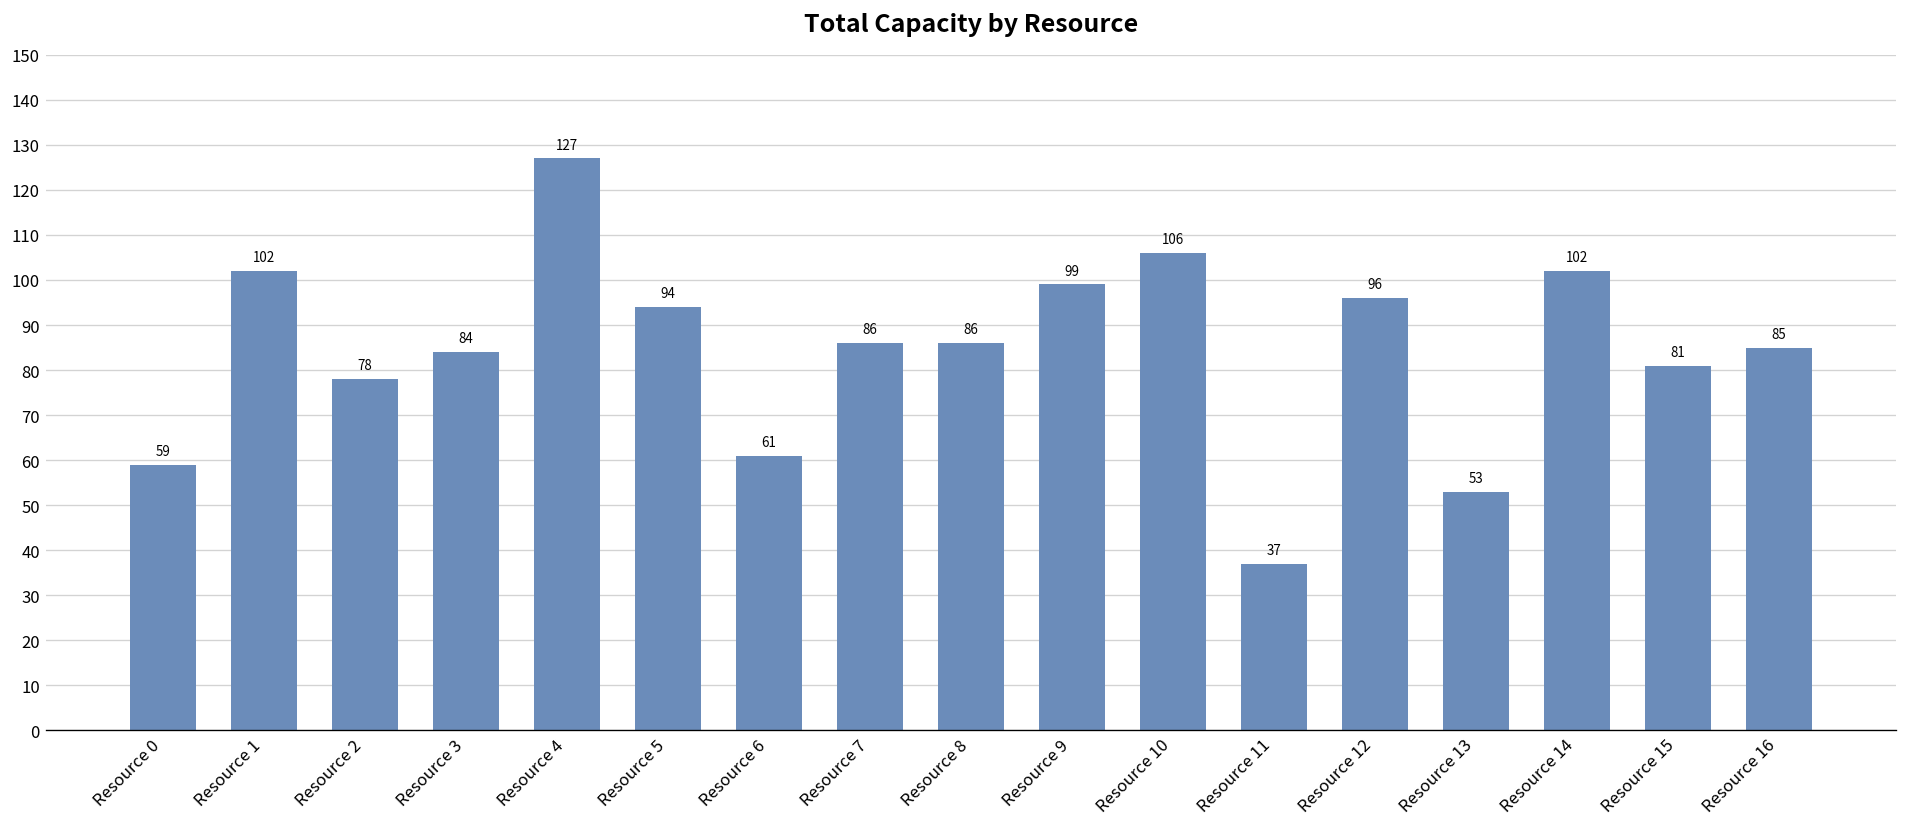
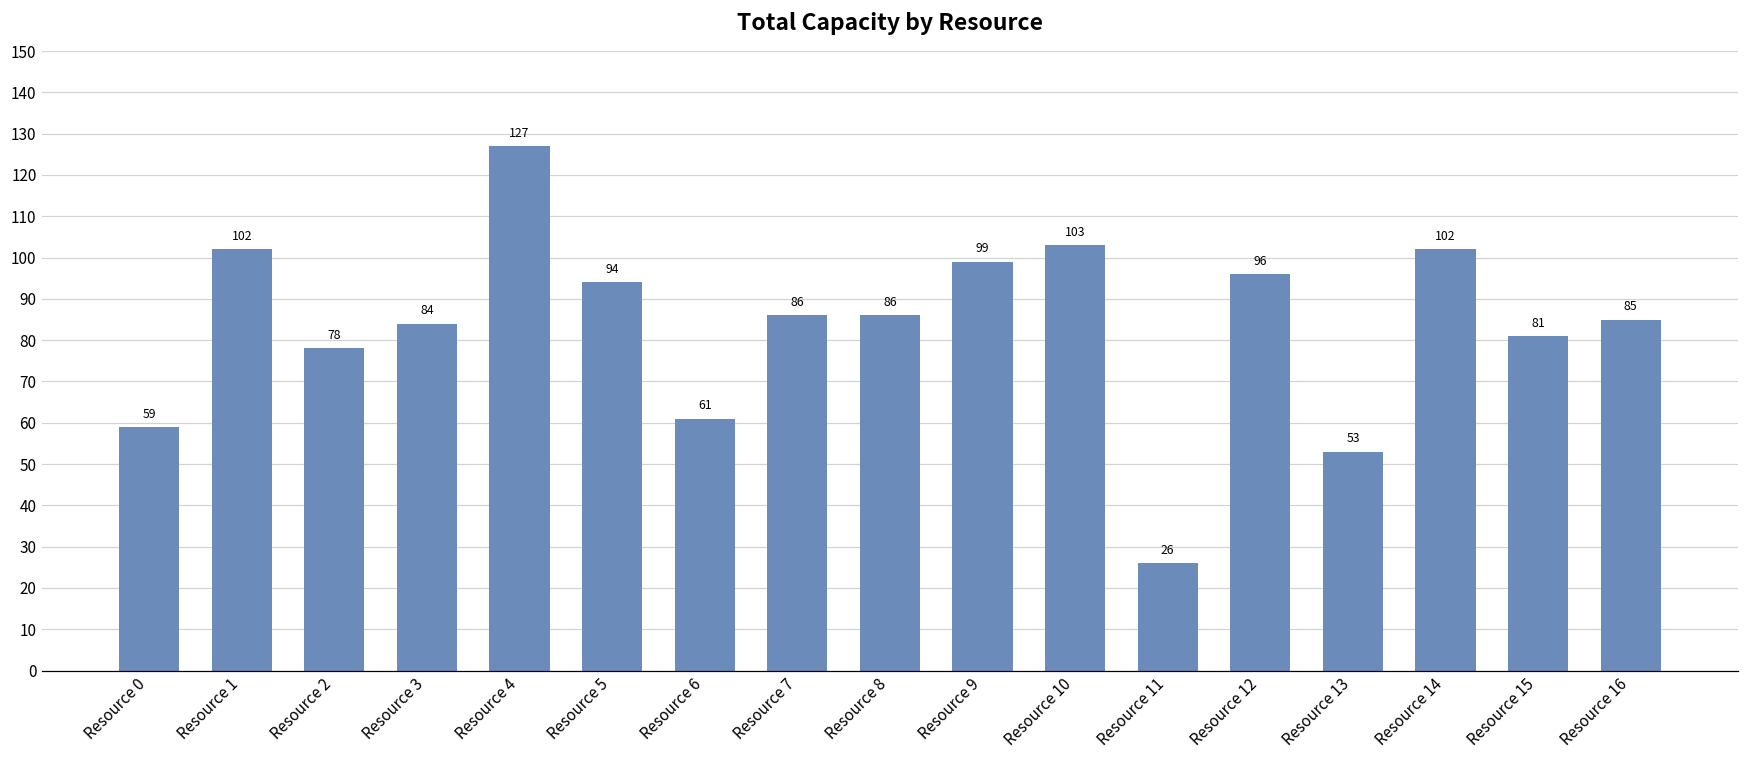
Resource 10: 106 -> 103
Resource 11: 37 -> 26
